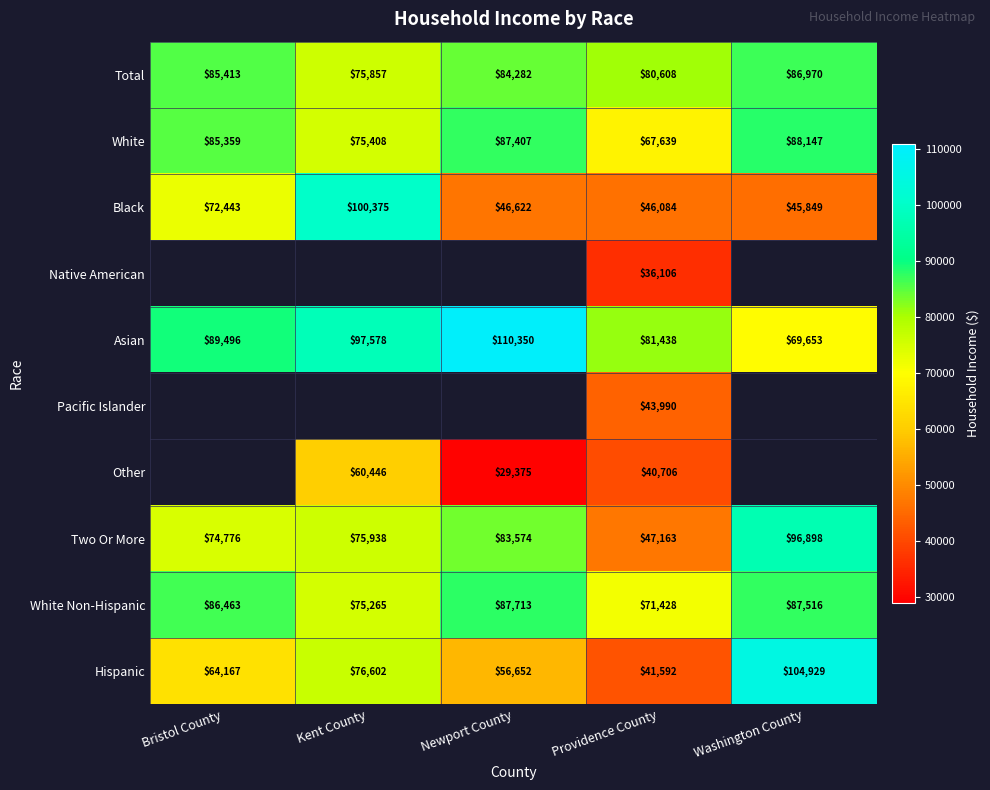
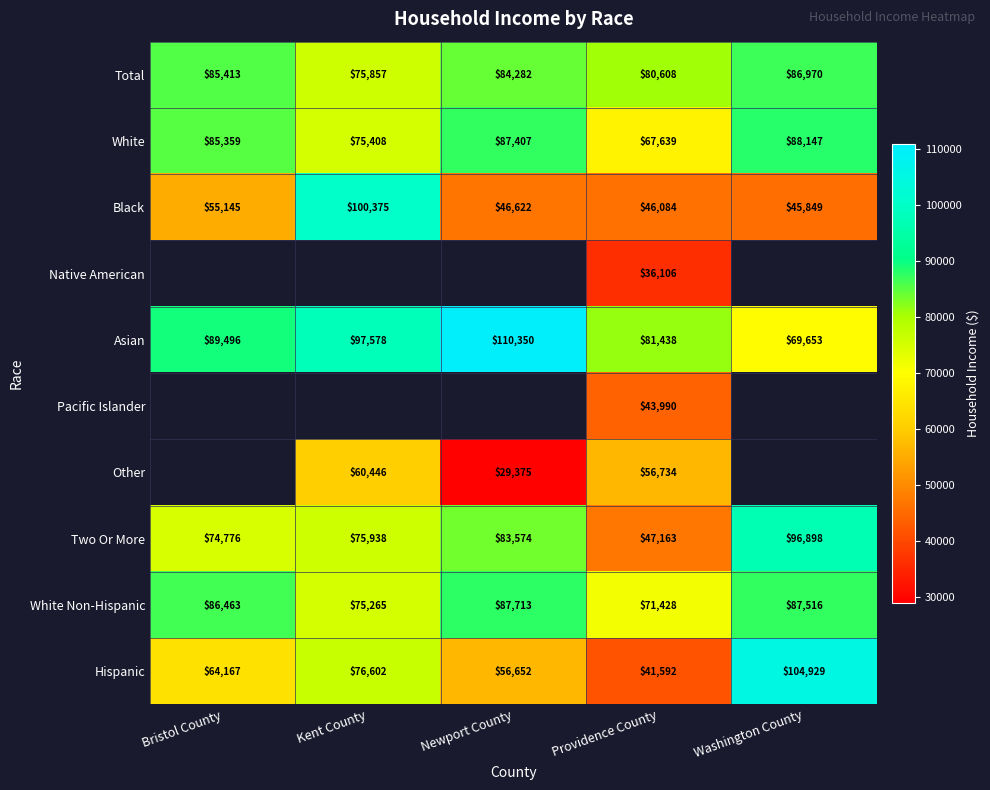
Black, Bristol County: $72,443 -> $55,145
Other, Providence County: $40,706 -> $56,734
